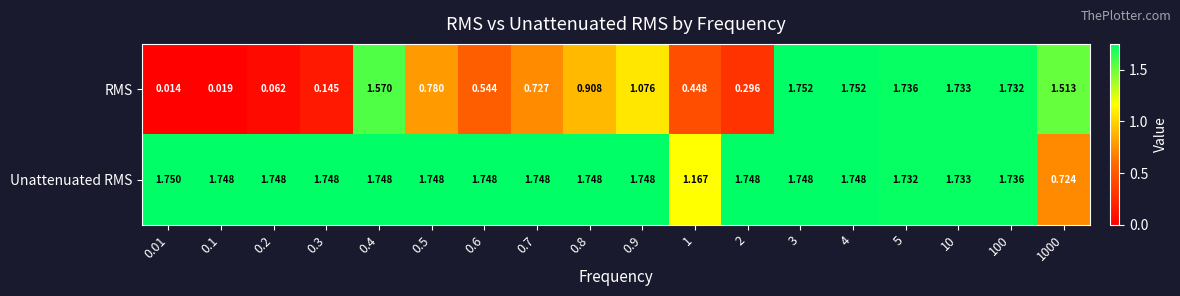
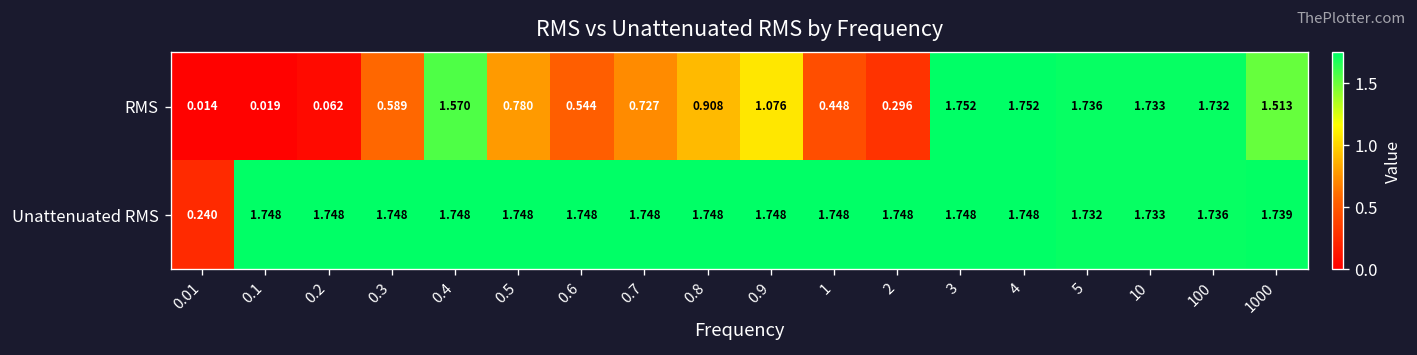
RMS, 0.3: 0.145 -> 0.589
Unattenuated RMS, 0.01: 1.750 -> 0.240
Unattenuated RMS, 1: 1.167 -> 1.748
Unattenuated RMS, 1000: 0.724 -> 1.739
